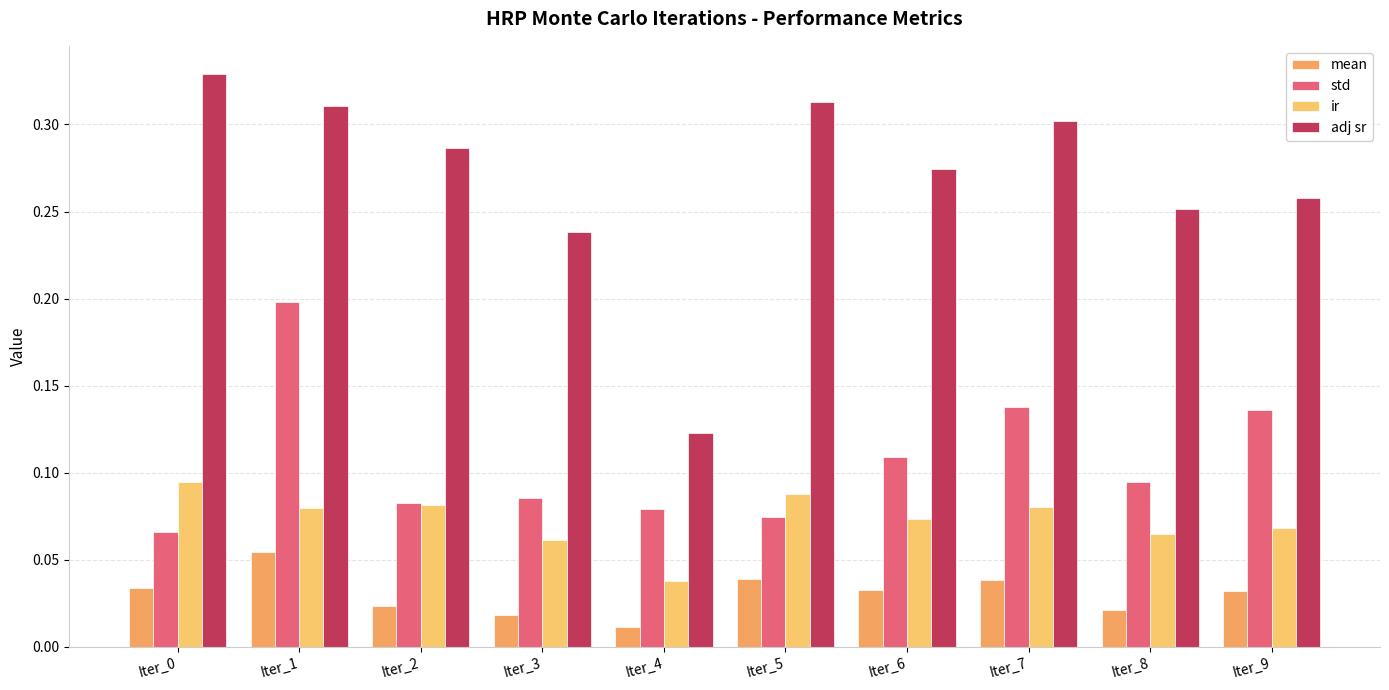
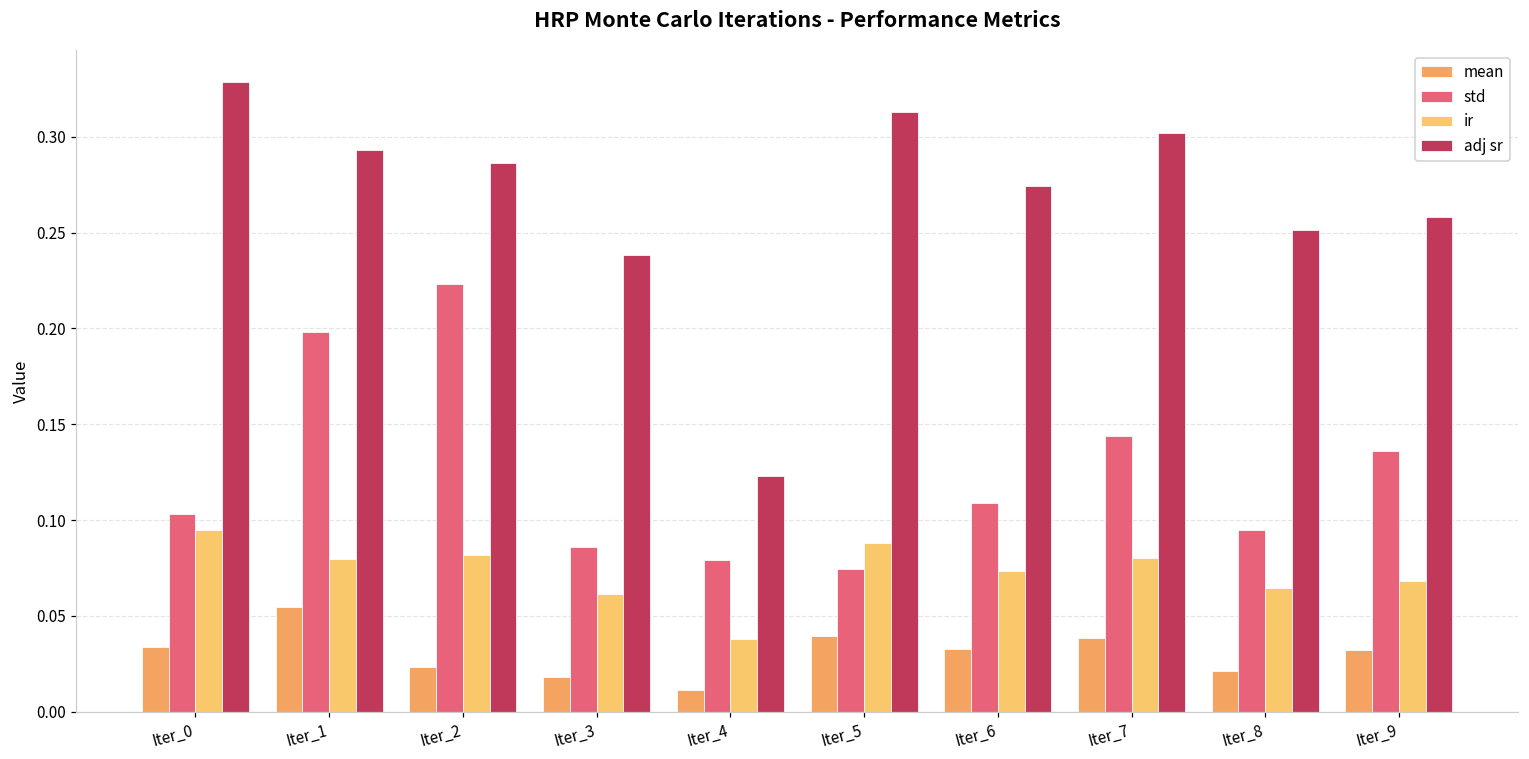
std, Iter_0: 0.066 -> 0.103
adj sr, Iter_1: 0.310 -> 0.293
std, Iter_2: 0.083 -> 0.223
std, Iter_7: 0.138 -> 0.144
